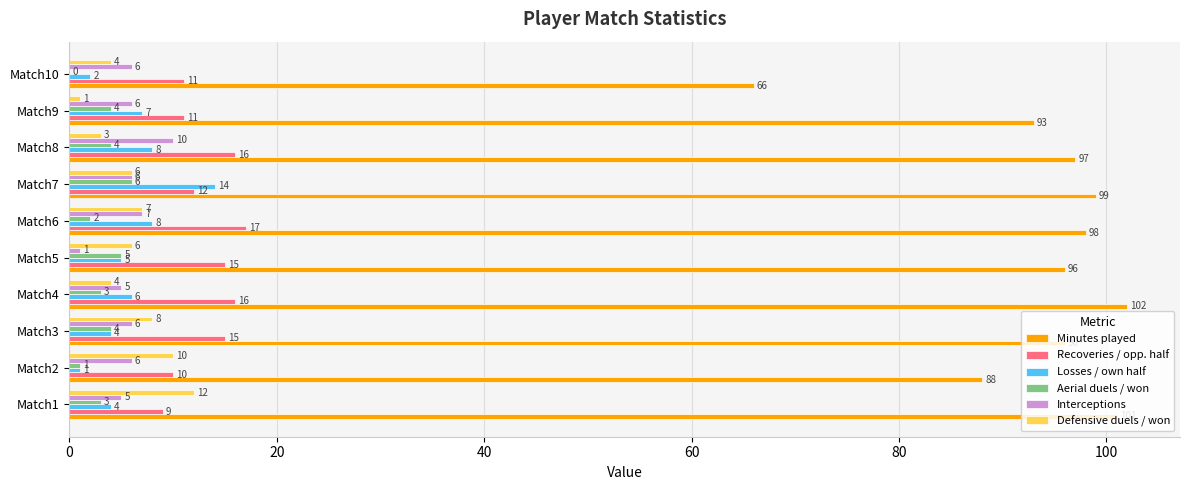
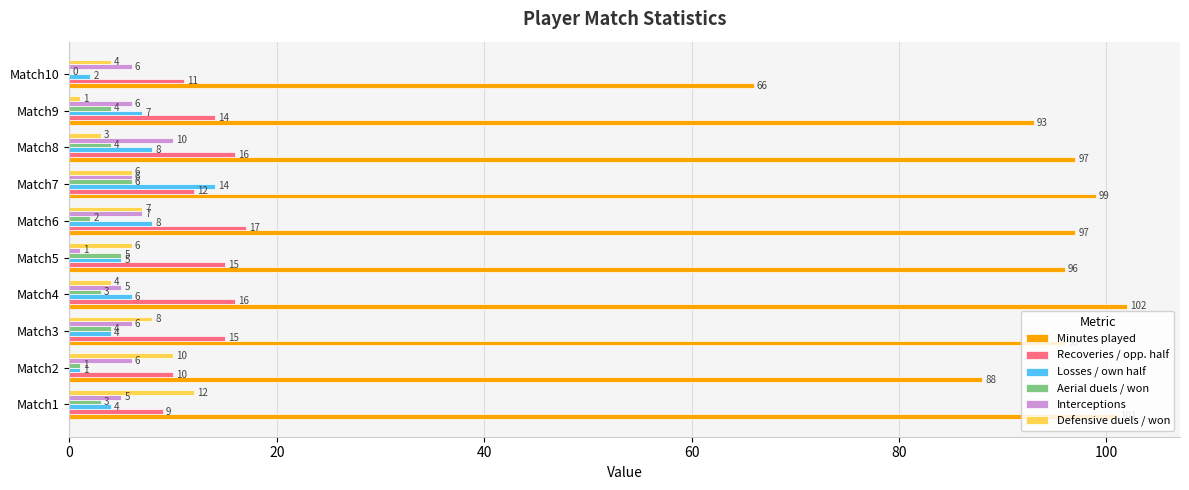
Recoveries / opp. half, Match9: 11 -> 14
Minutes played, Match6: 98 -> 97
